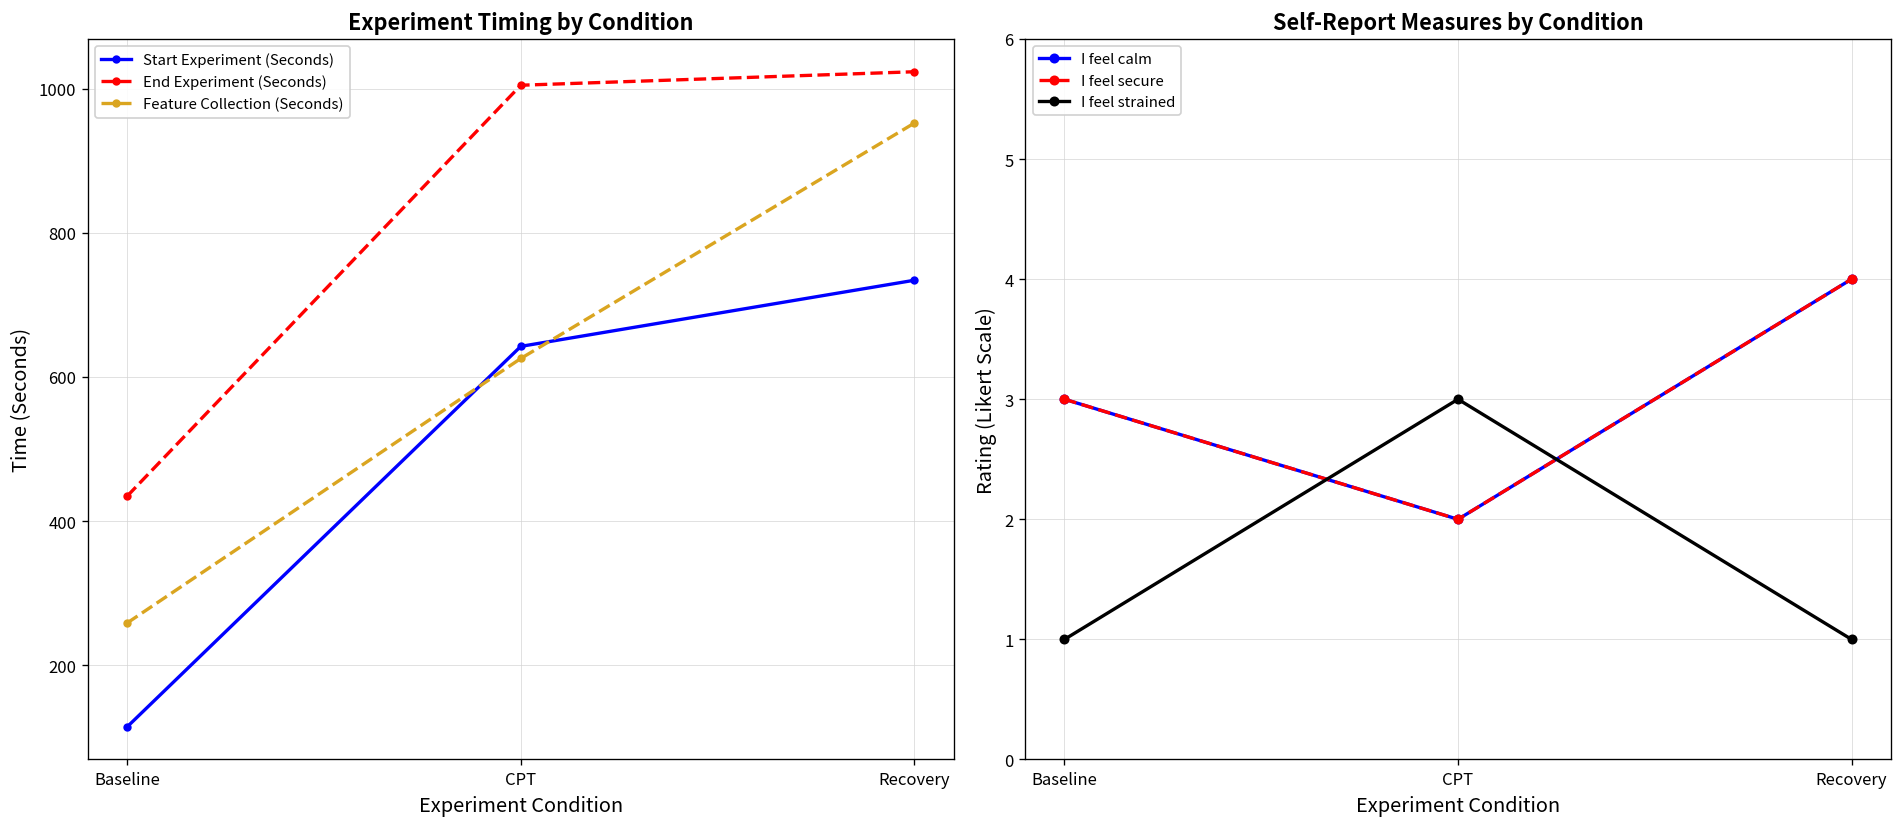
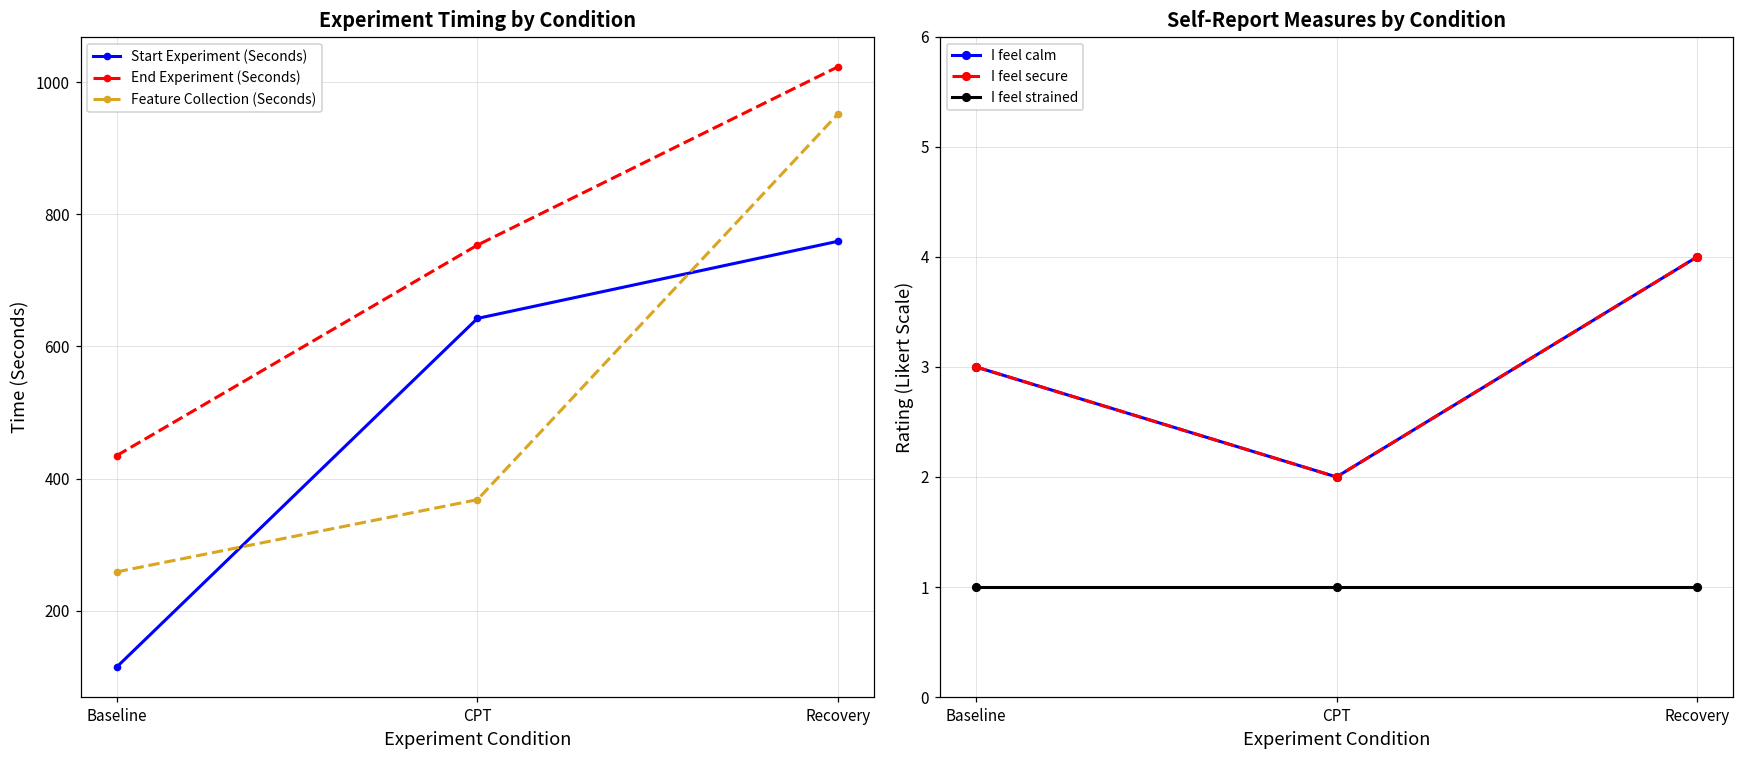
Experiment Timing by Condition, End Experiment (Seconds), CPT: 1000 -> 750
Experiment Timing by Condition, Feature Collection (Seconds), CPT: 630 -> 370
Experiment Timing by Condition, Start Experiment (Seconds), Recovery: 730 -> 760
Self-Report Measures by Condition, I feel strained, CPT: 3 -> 1
